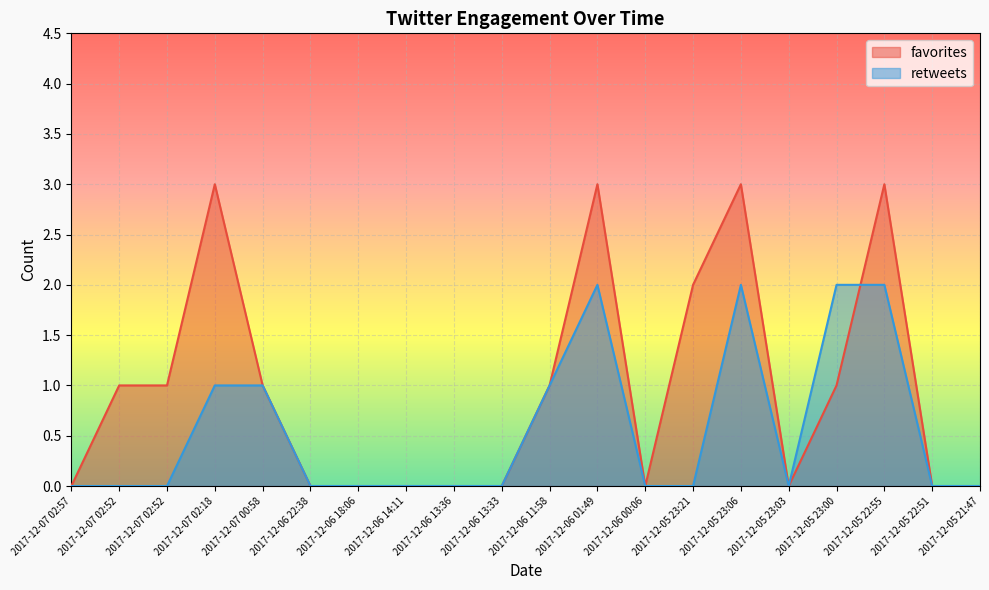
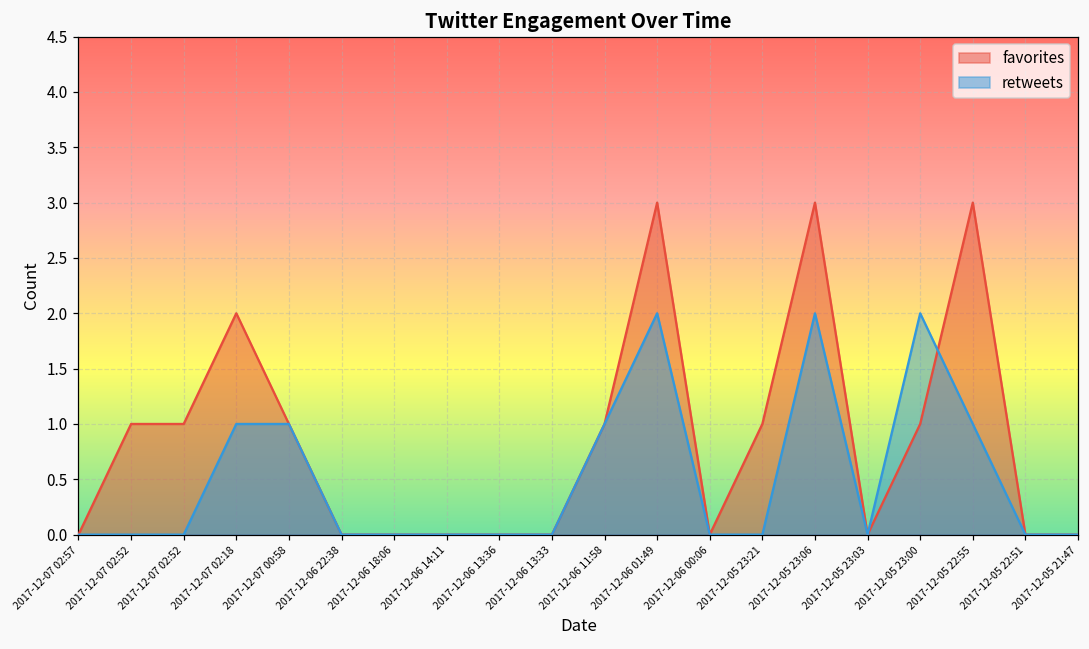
favorites, 2017-12-07 02:18: 3 -> 2
favorites, 2017-12-05 23:21: 2 -> 1
retweets, 2017-12-05 22:55: 2 -> 1
